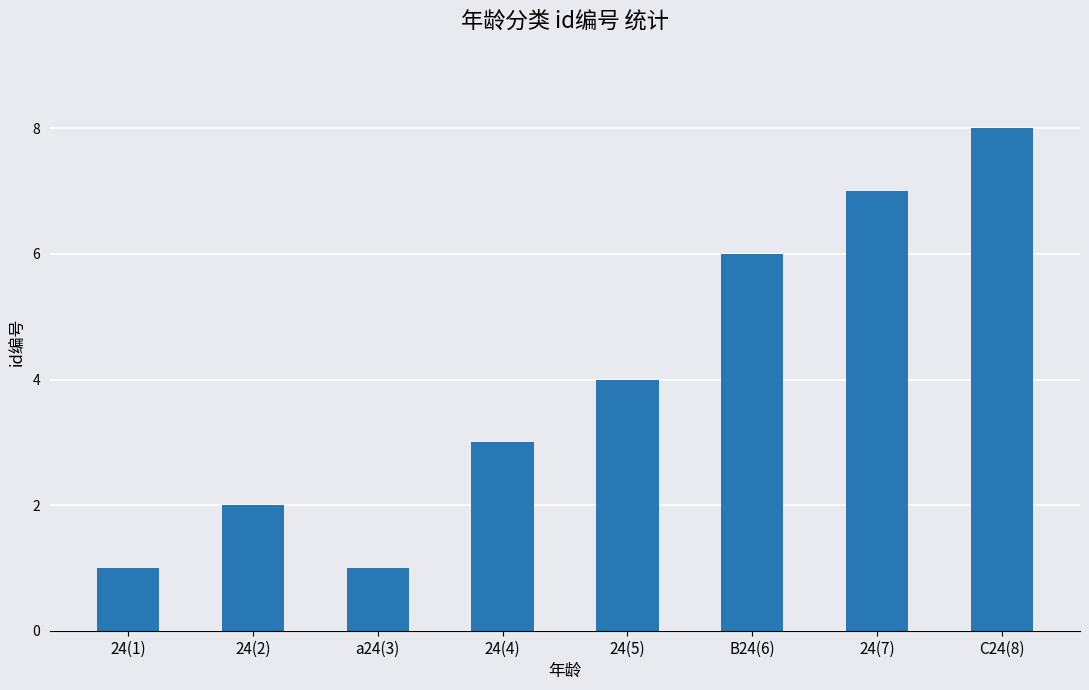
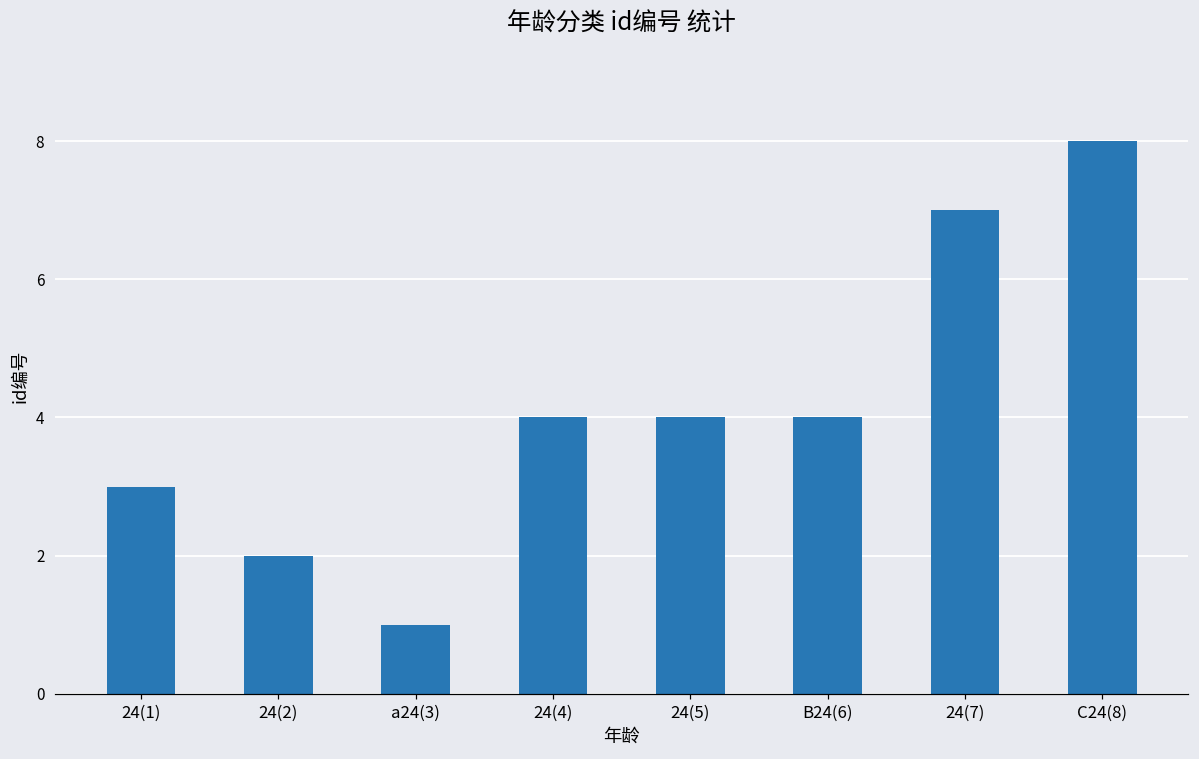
24(1): 1 -> 3
24(4): 3 -> 4
B24(6): 6 -> 4
